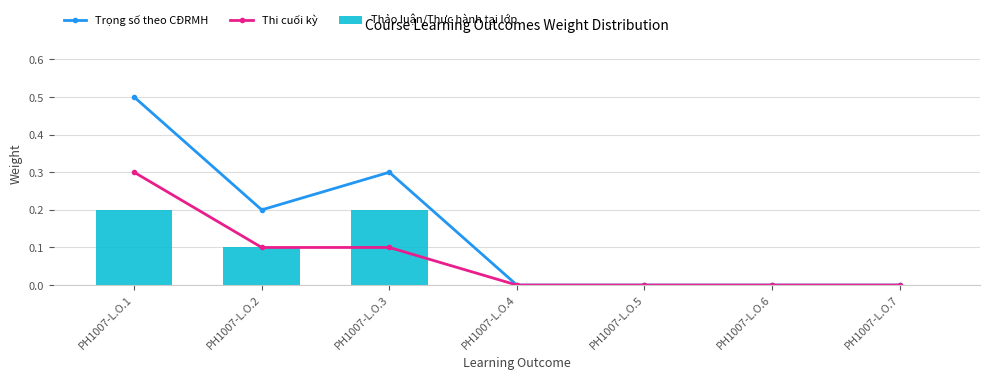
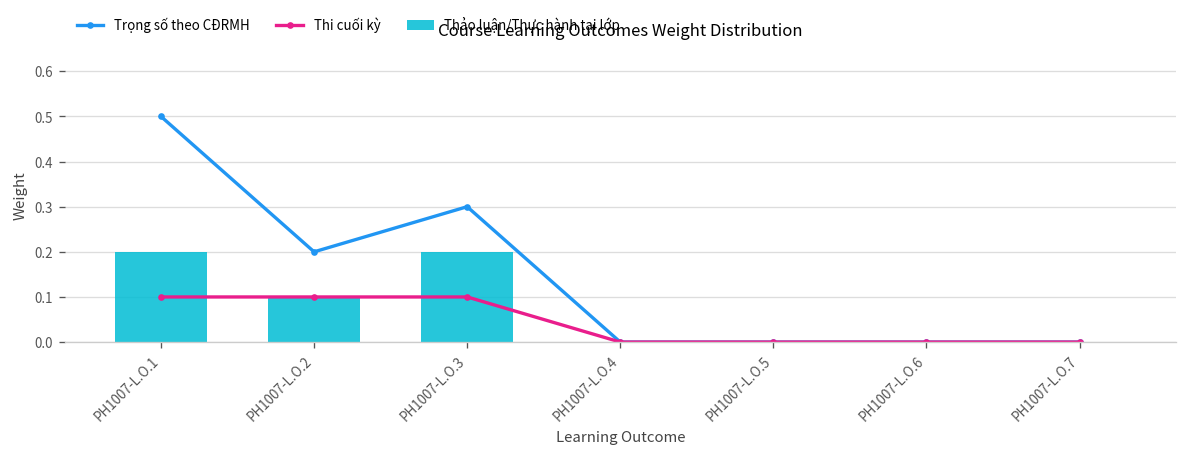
Thi cuối kỳ, PH1007-L.O.1: 0.3 -> 0.1
